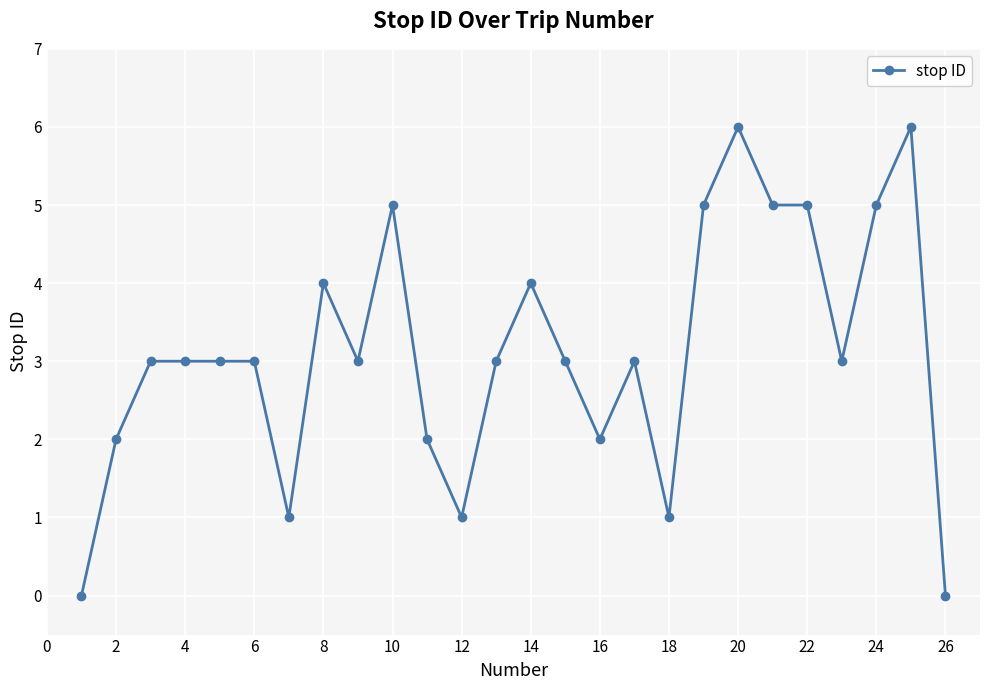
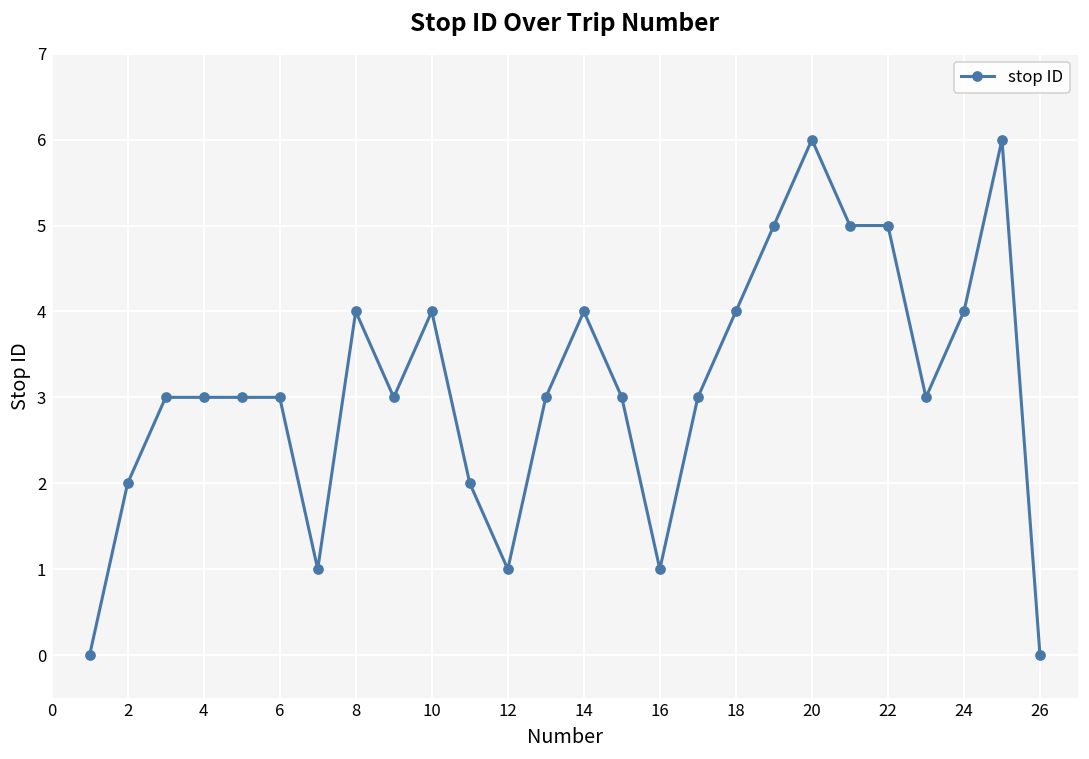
10: 5 -> 4
16: 2 -> 1
18: 1 -> 4
24: 5 -> 4
